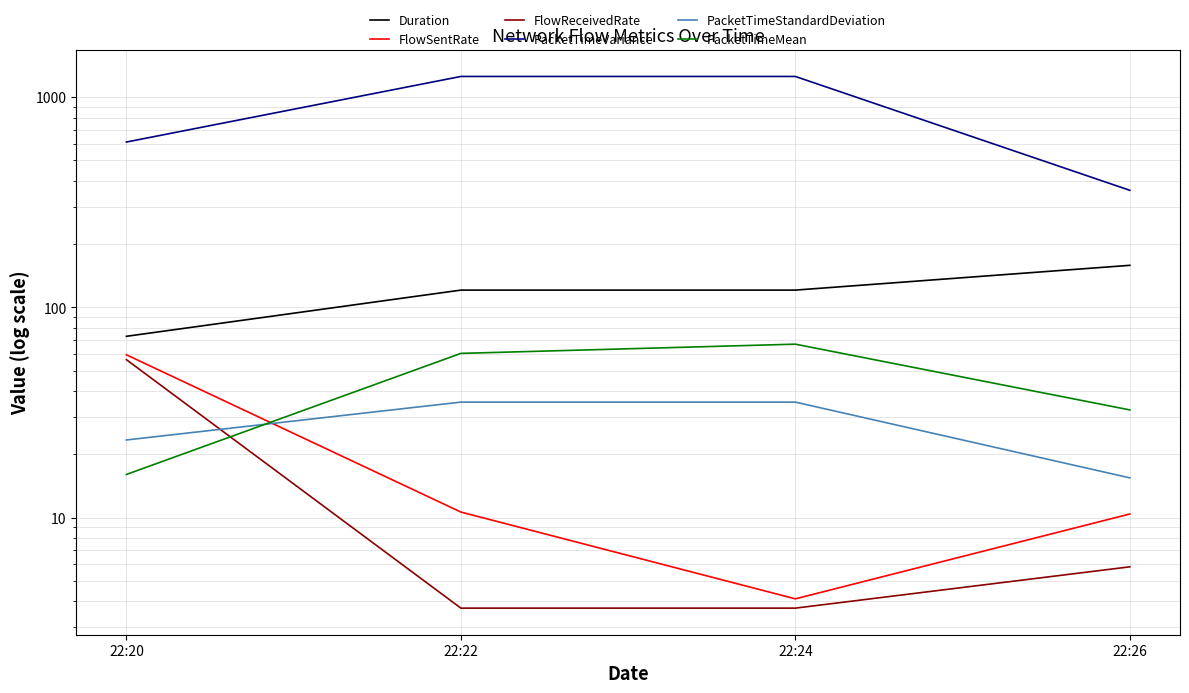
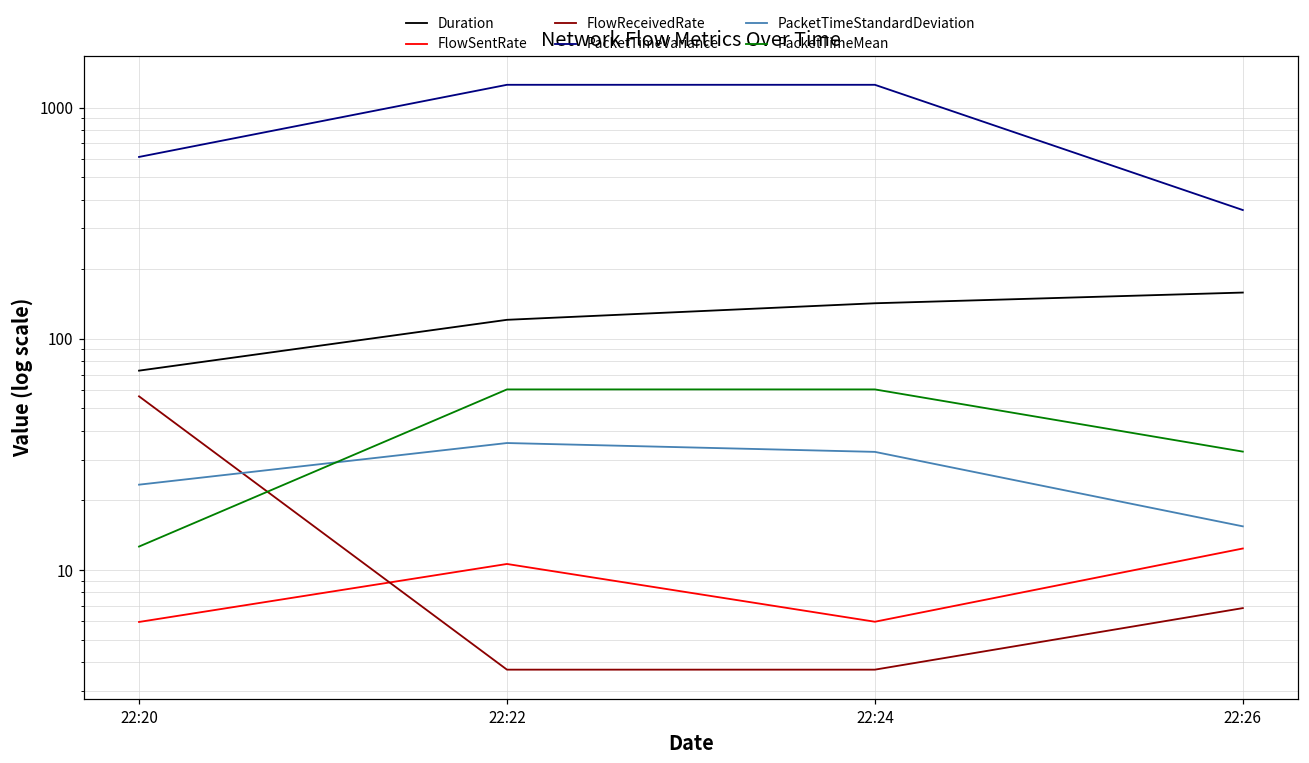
FlowSentRate, 22:20: 59 -> 6.0
PacketTimeMean, 22:20: 16 -> 13
Duration, 22:24: 120 -> 140
FlowSentRate, 22:24: 4.1 -> 6.0
PacketTimeStandardDeviation, 22:24: 35 -> 32
PacketTimeMean, 22:24: 67 -> 60
FlowSentRate, 22:26: 10 -> 12
FlowReceivedRate, 22:26: 5.8 -> 6.8
